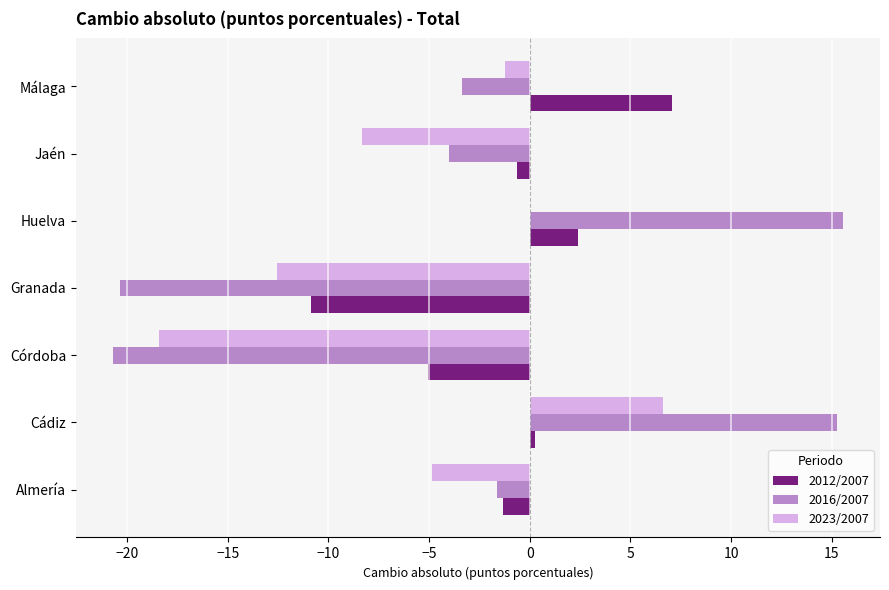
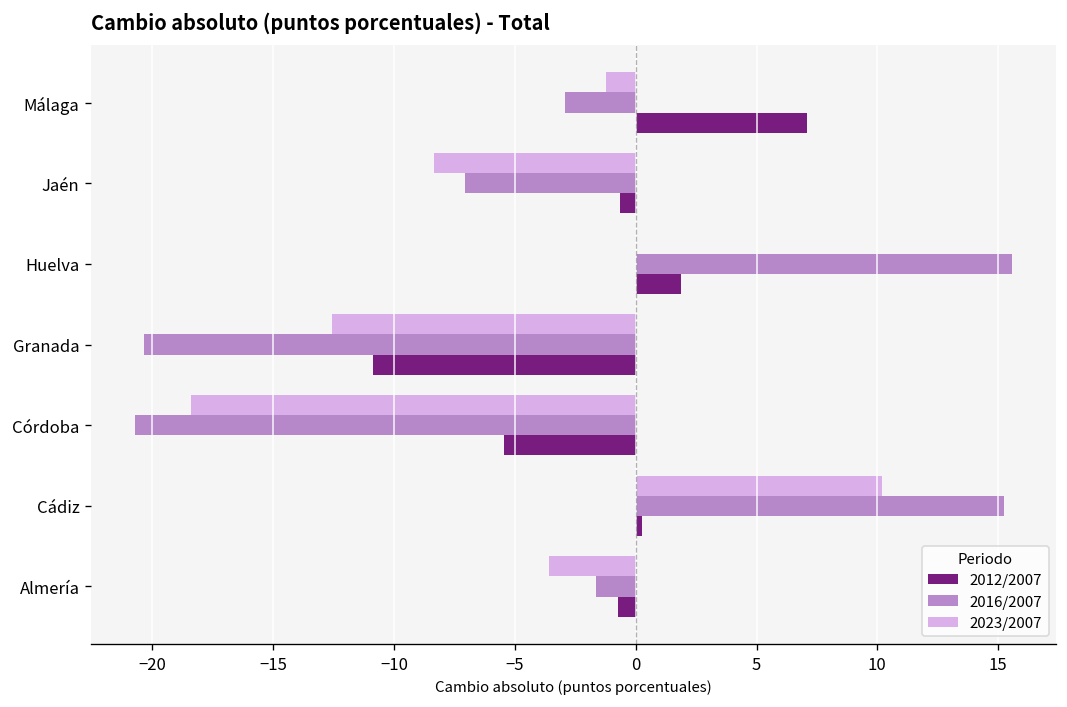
2016/2007, Málaga: -3.4 -> -2.9
2016/2007, Jaén: -4.0 -> -7.1
2012/2007, Huelva: 2.4 -> 1.9
2012/2007, Córdoba: -5.0 -> -5.5
2023/2007, Cádiz: 6.6 -> 10.2
2023/2007, Almería: -4.8 -> -3.6
2012/2007, Almería: -1.3 -> -0.7
